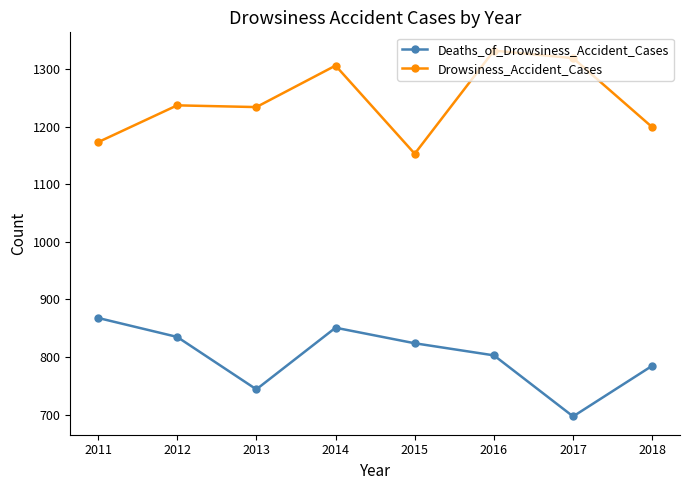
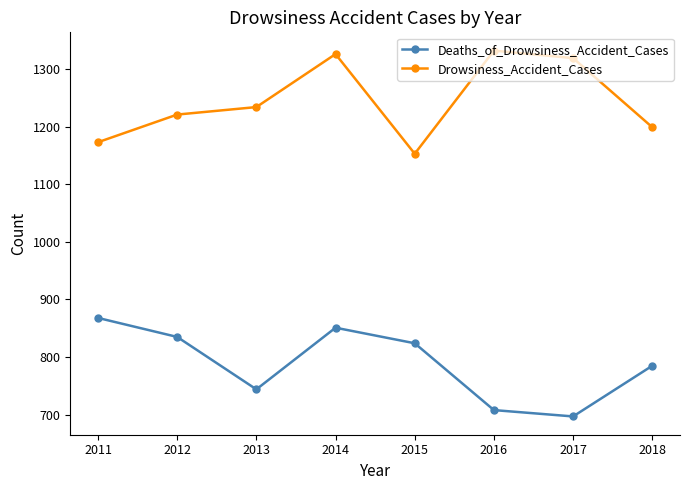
Drowsiness_Accident_Cases, 2012: 1240 -> 1220
Drowsiness_Accident_Cases, 2014: 1310 -> 1330
Deaths_of_Drowsiness_Accident_Cases, 2016: 800 -> 710
